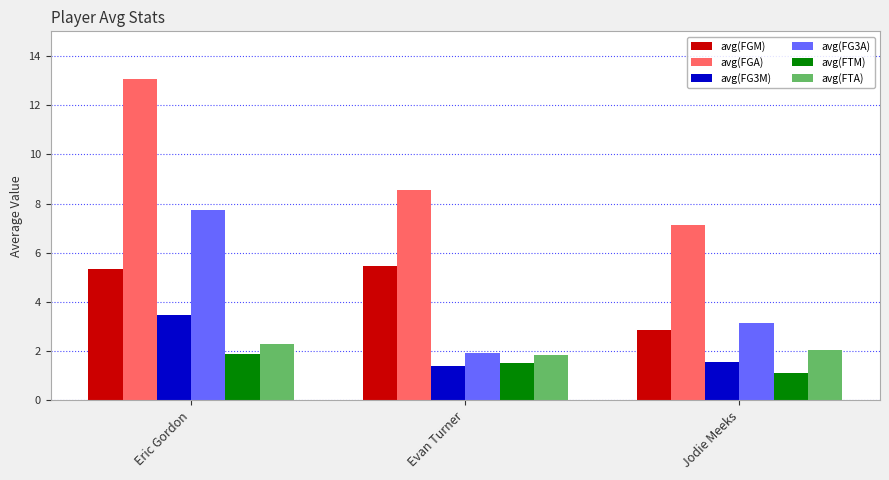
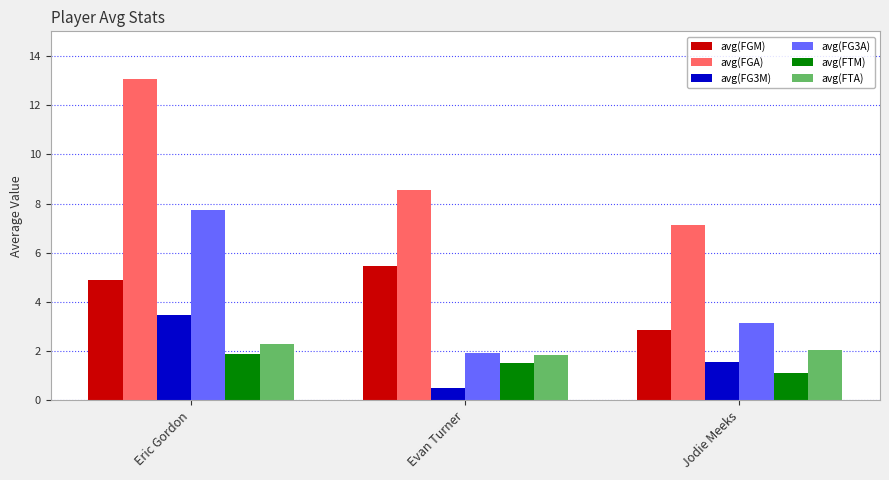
avg(FGM), Eric Gordon: 5.3 -> 4.9
avg(FG3M), Evan Turner: 1.4 -> 0.5
